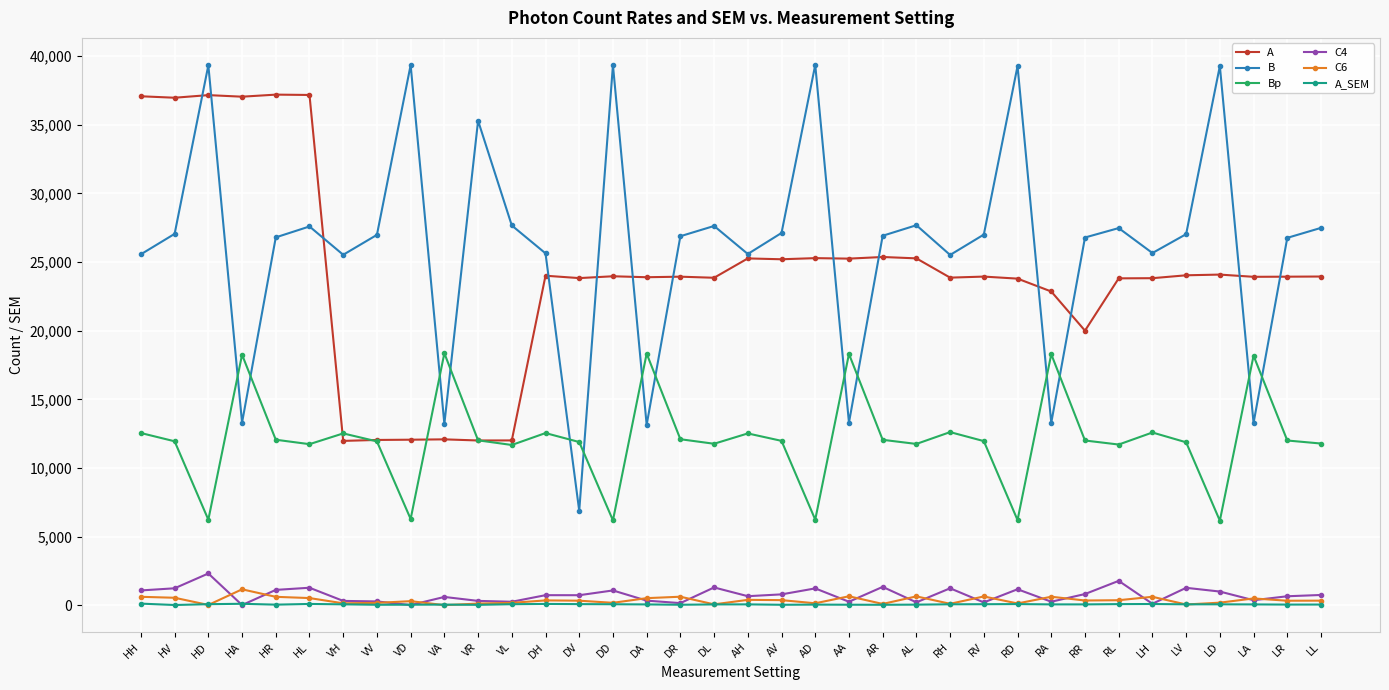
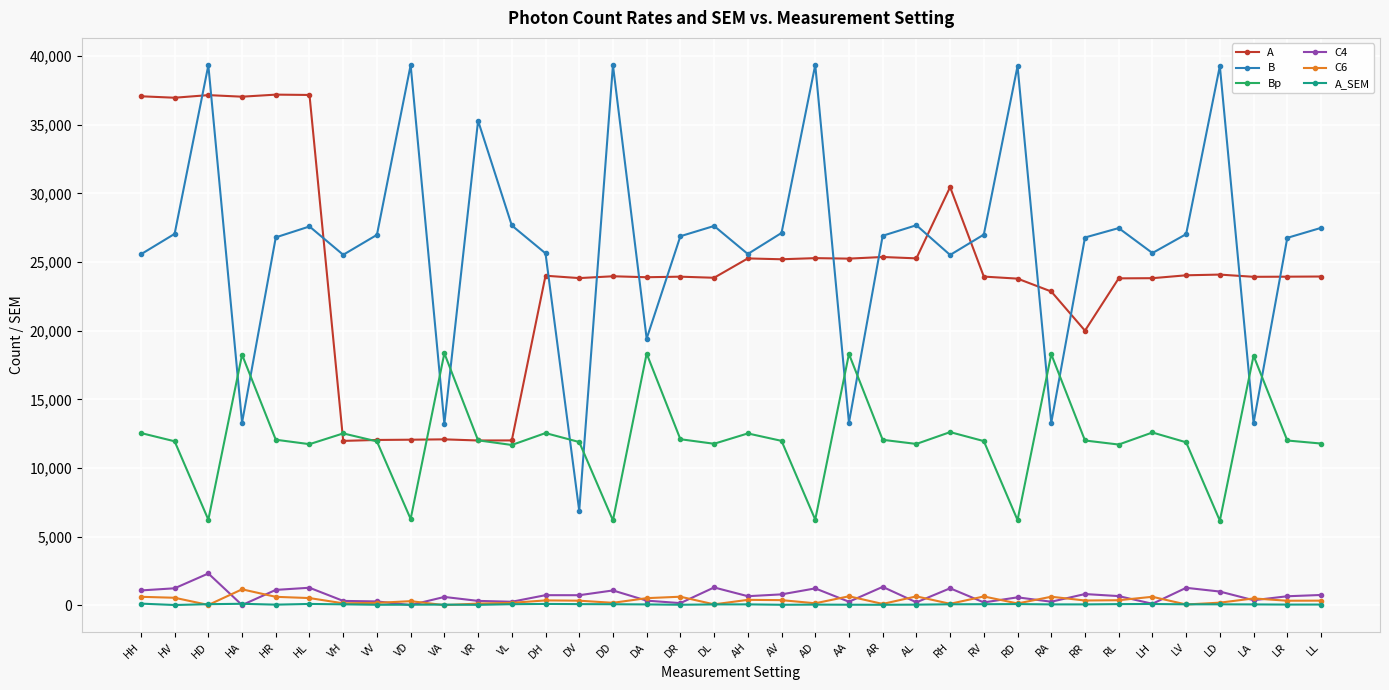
B, DA: 13,100 -> 19,400
A, RH: 23,900 -> 30,500
C4, RD: 1,200 -> 600
C4, RL: 1,800 -> 700
